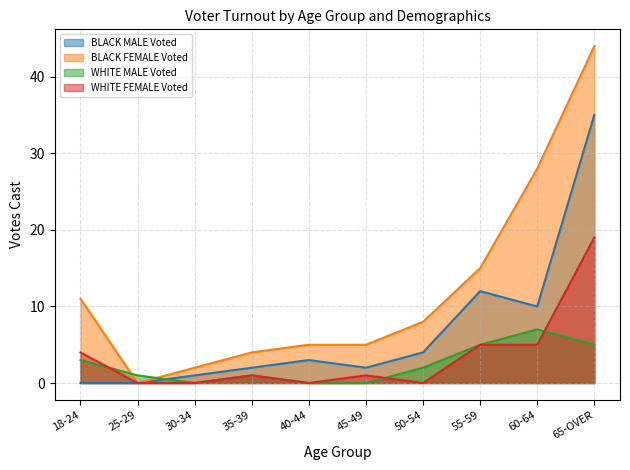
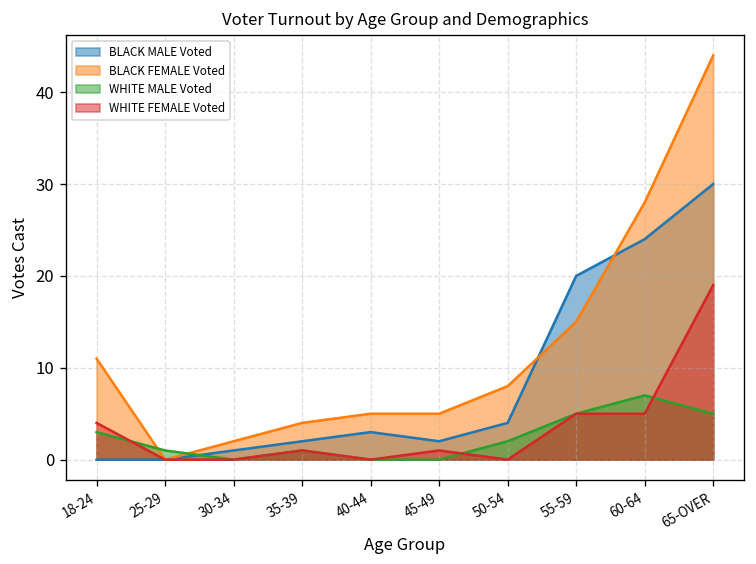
BLACK MALE Voted, 55-59: 12 -> 20
BLACK MALE Voted, 60-64: 10 -> 24
BLACK MALE Voted, 65-OVER: 35 -> 30
